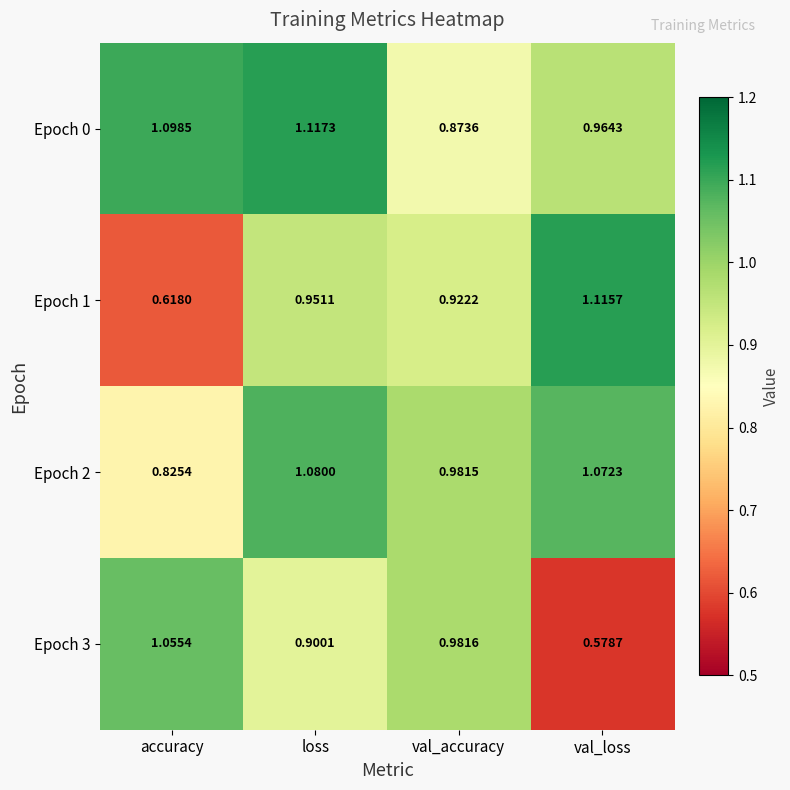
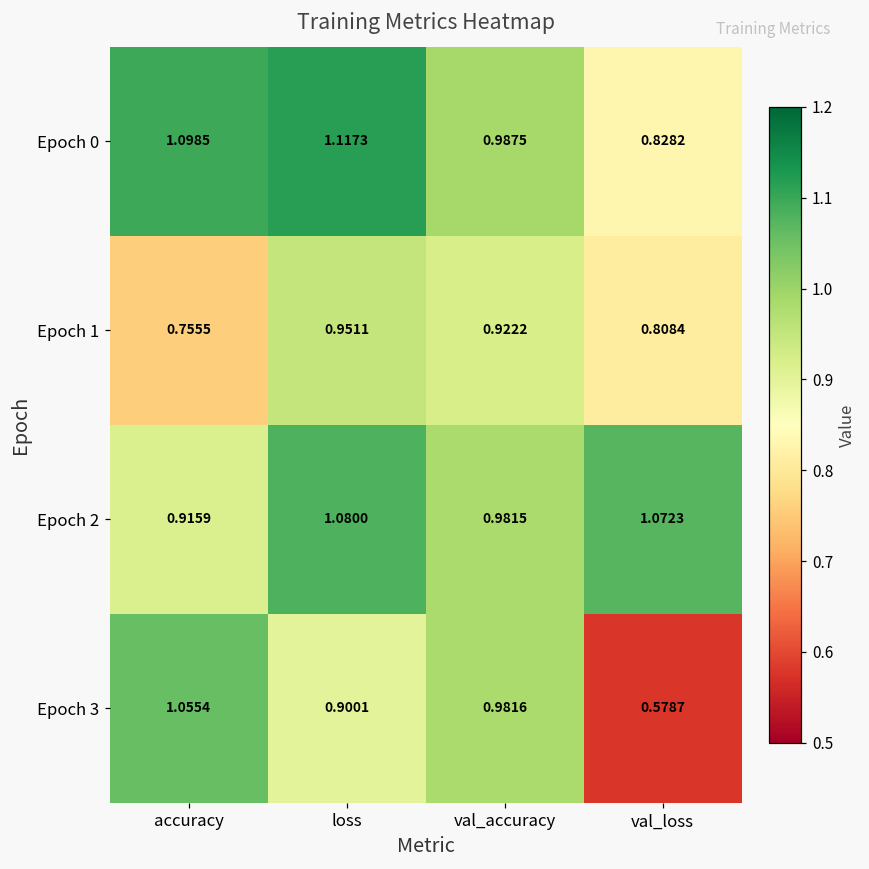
Epoch 0, val_accuracy: 0.8736 -> 0.9875
Epoch 0, val_loss: 0.9643 -> 0.8282
Epoch 1, accuracy: 0.6180 -> 0.7555
Epoch 1, val_loss: 1.1157 -> 0.8084
Epoch 2, accuracy: 0.8254 -> 0.9159
